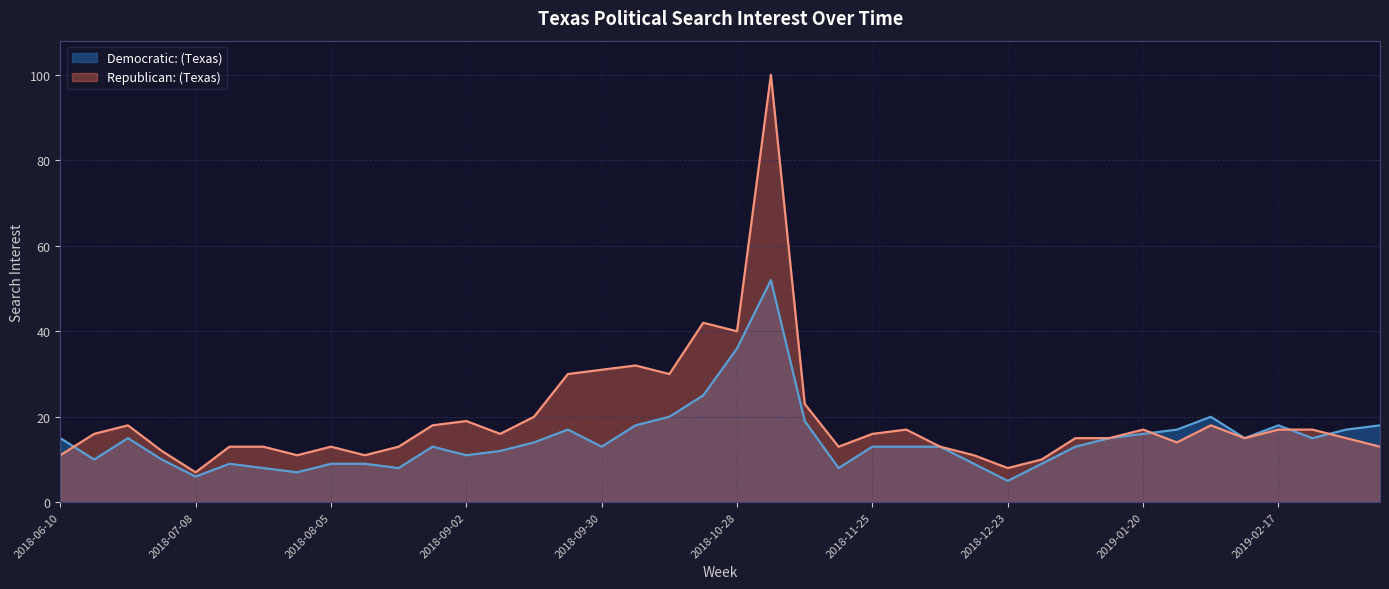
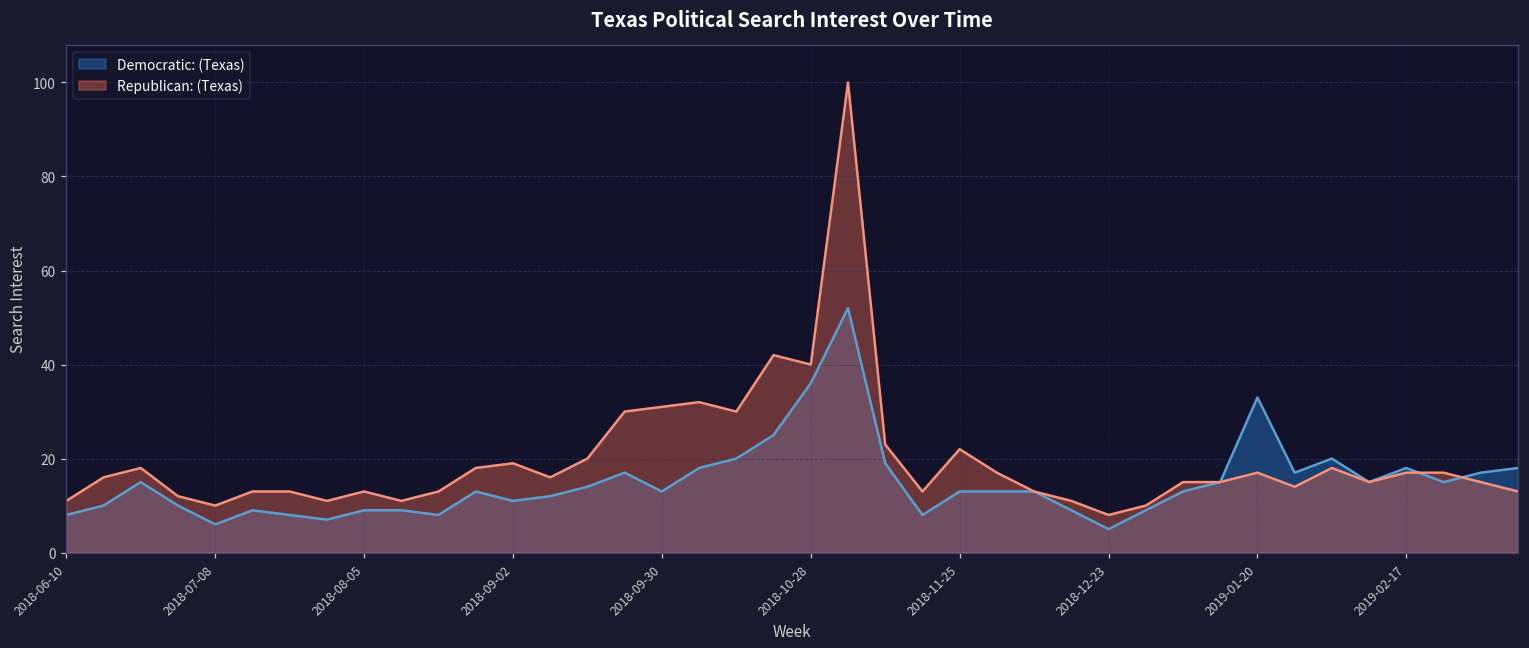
Democratic: (Texas), 2018-06-10: 15 -> 8
Republican: (Texas), 2018-07-08: 7 -> 10
Republican: (Texas), 2018-11-25: 16 -> 22
Democratic: (Texas), 2019-01-20: 16 -> 33
